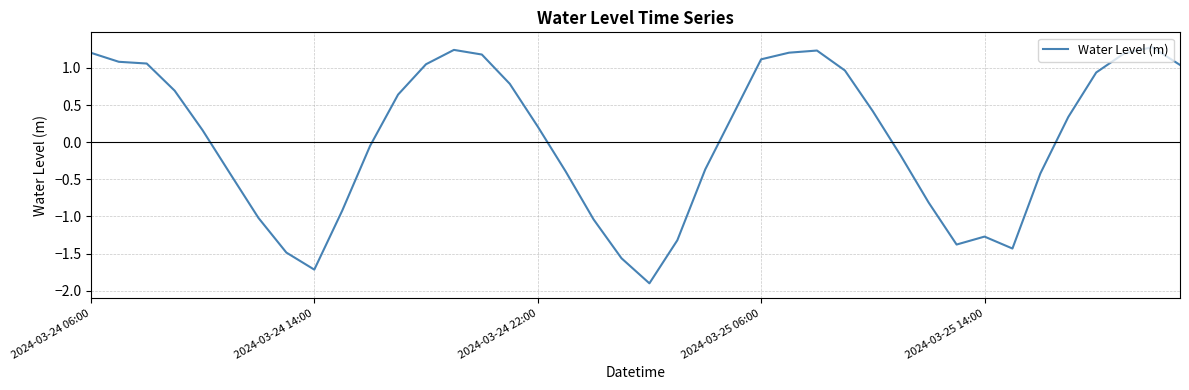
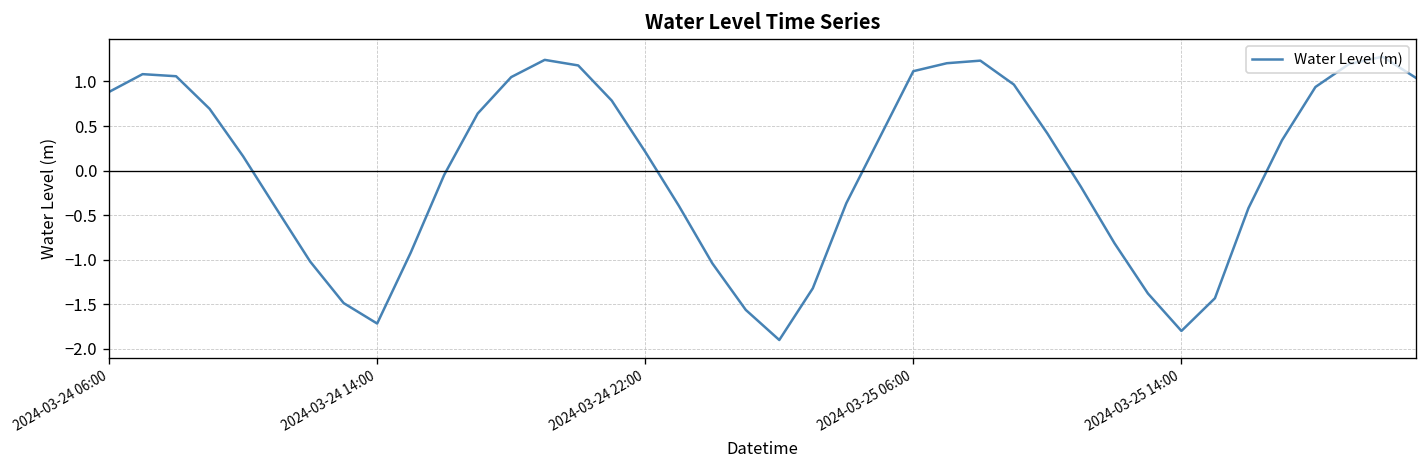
2024-03-24 06:00: 1.2 -> 0.9
2024-03-25 14:00: -1.3 -> -1.8
